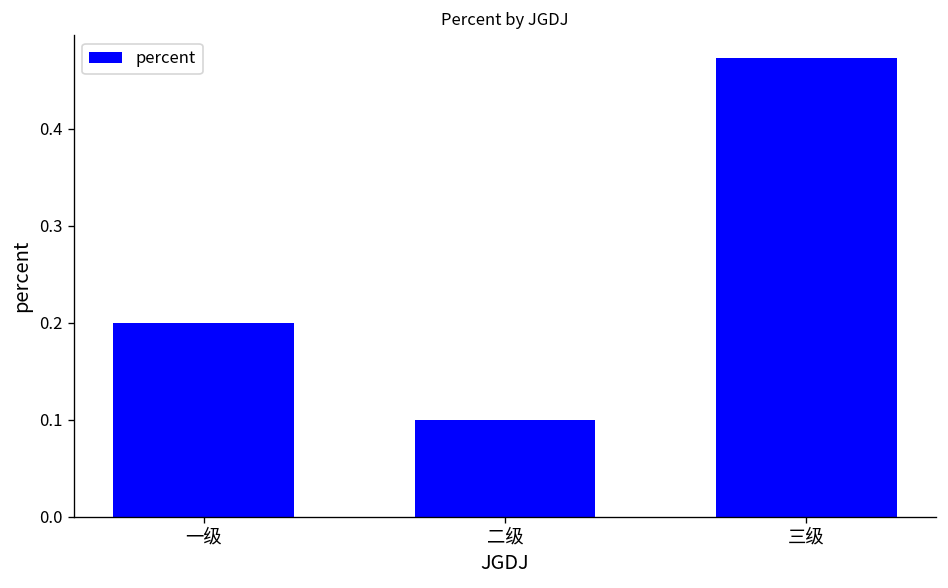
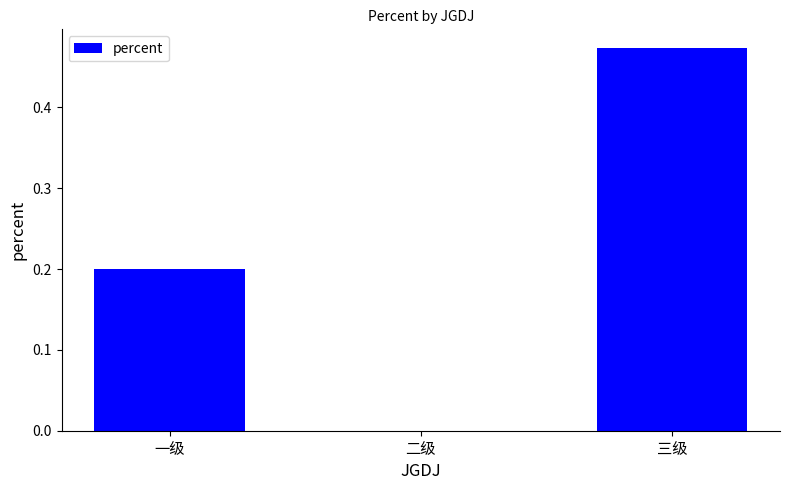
二级: 0.1 -> 0.0
